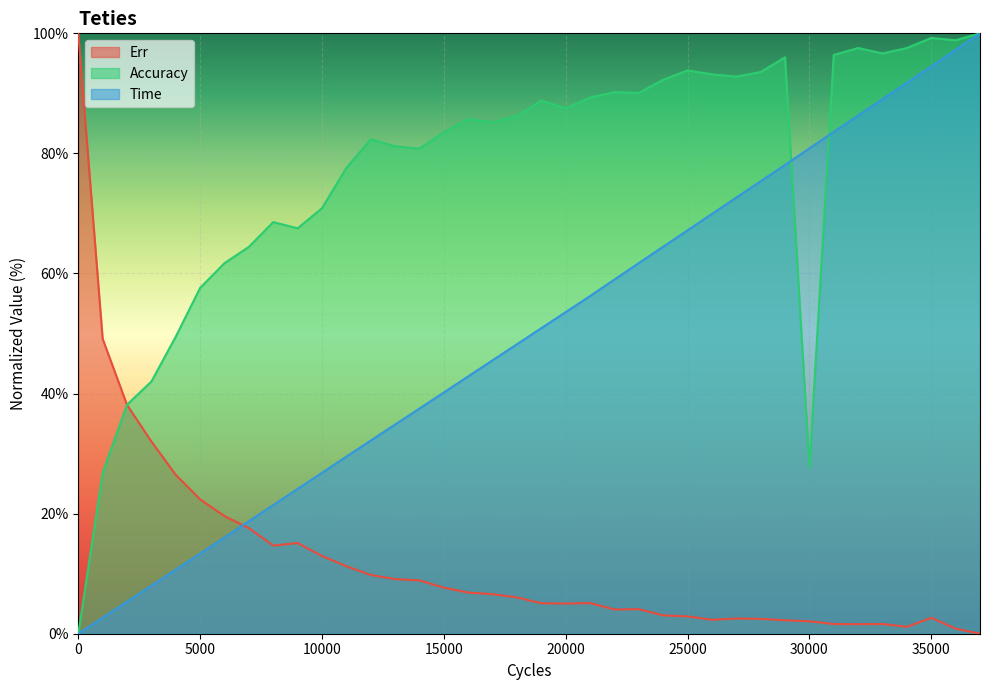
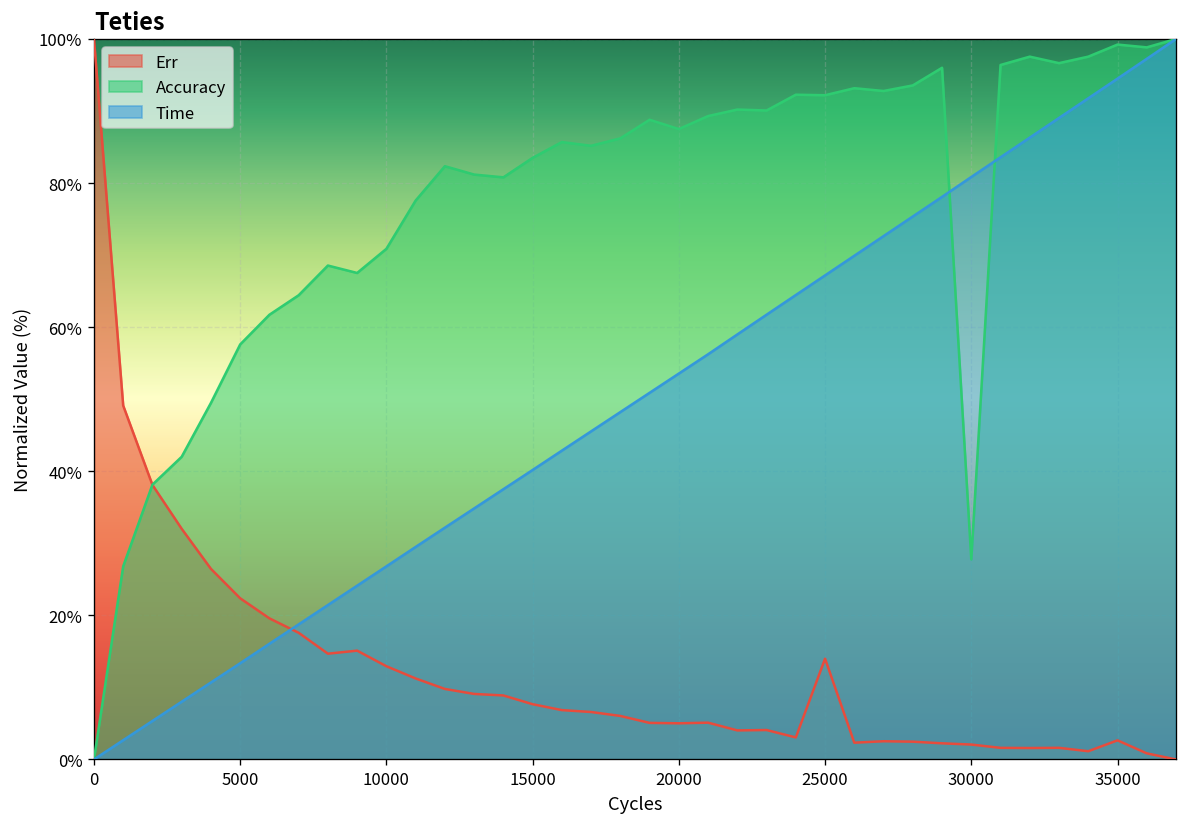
Err, 25000: 3% -> 14%
Accuracy, 25000: 94% -> 92%
